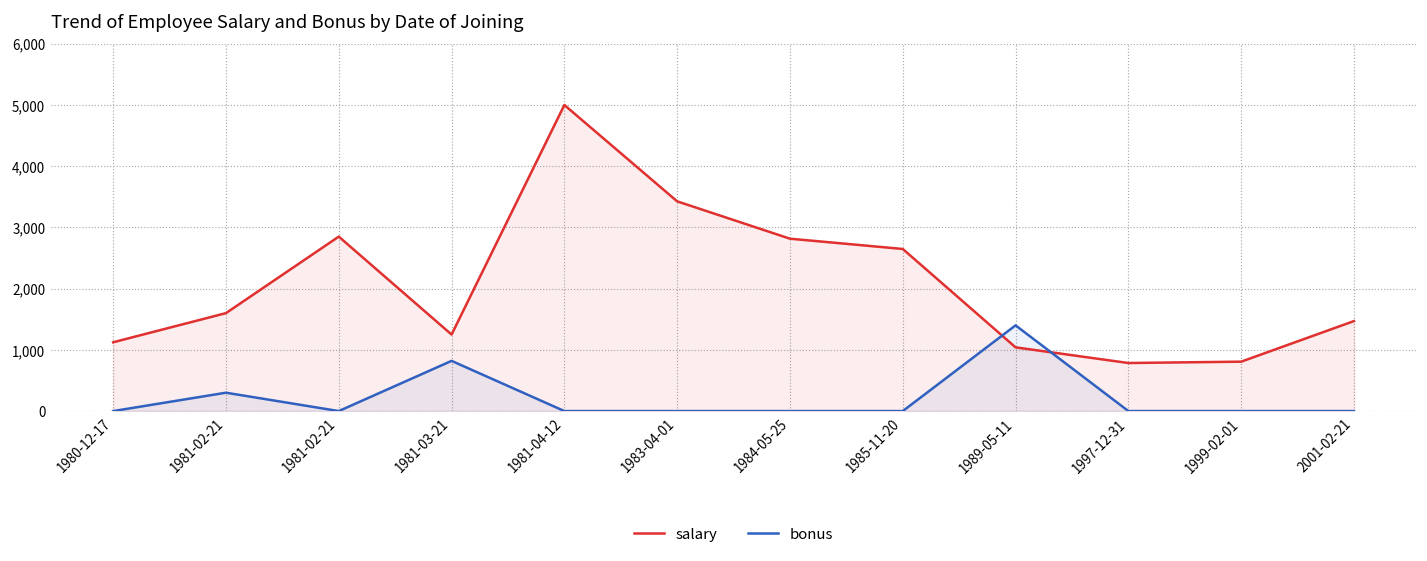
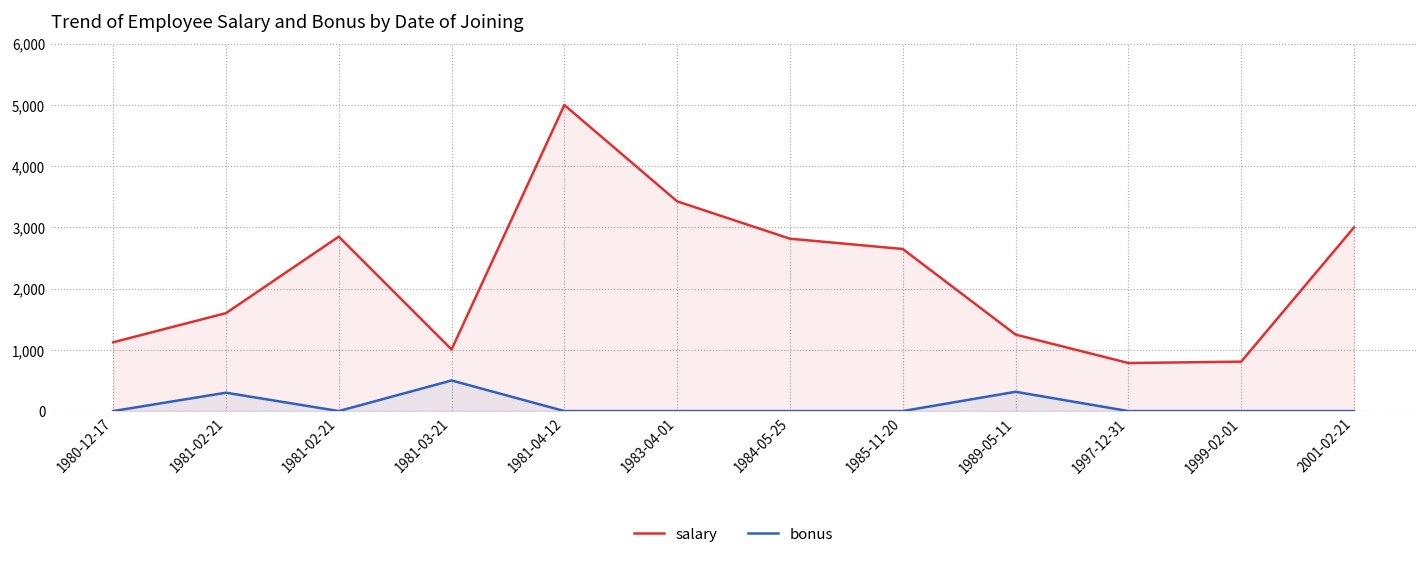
salary, 1981-03-21: 1,300 -> 1,000
bonus, 1981-03-21: 800 -> 500
salary, 1989-05-11: 1,000 -> 1,300
bonus, 1989-05-11: 1,400 -> 300
salary, 2001-02-21: 1,500 -> 3,000
